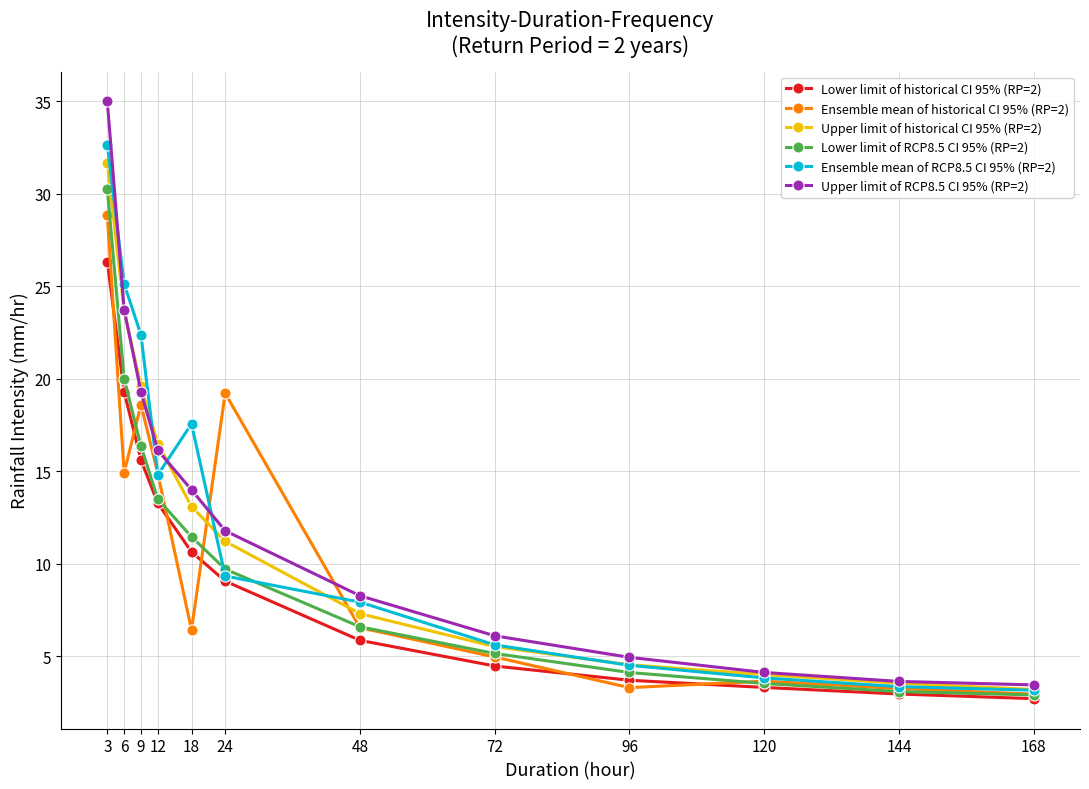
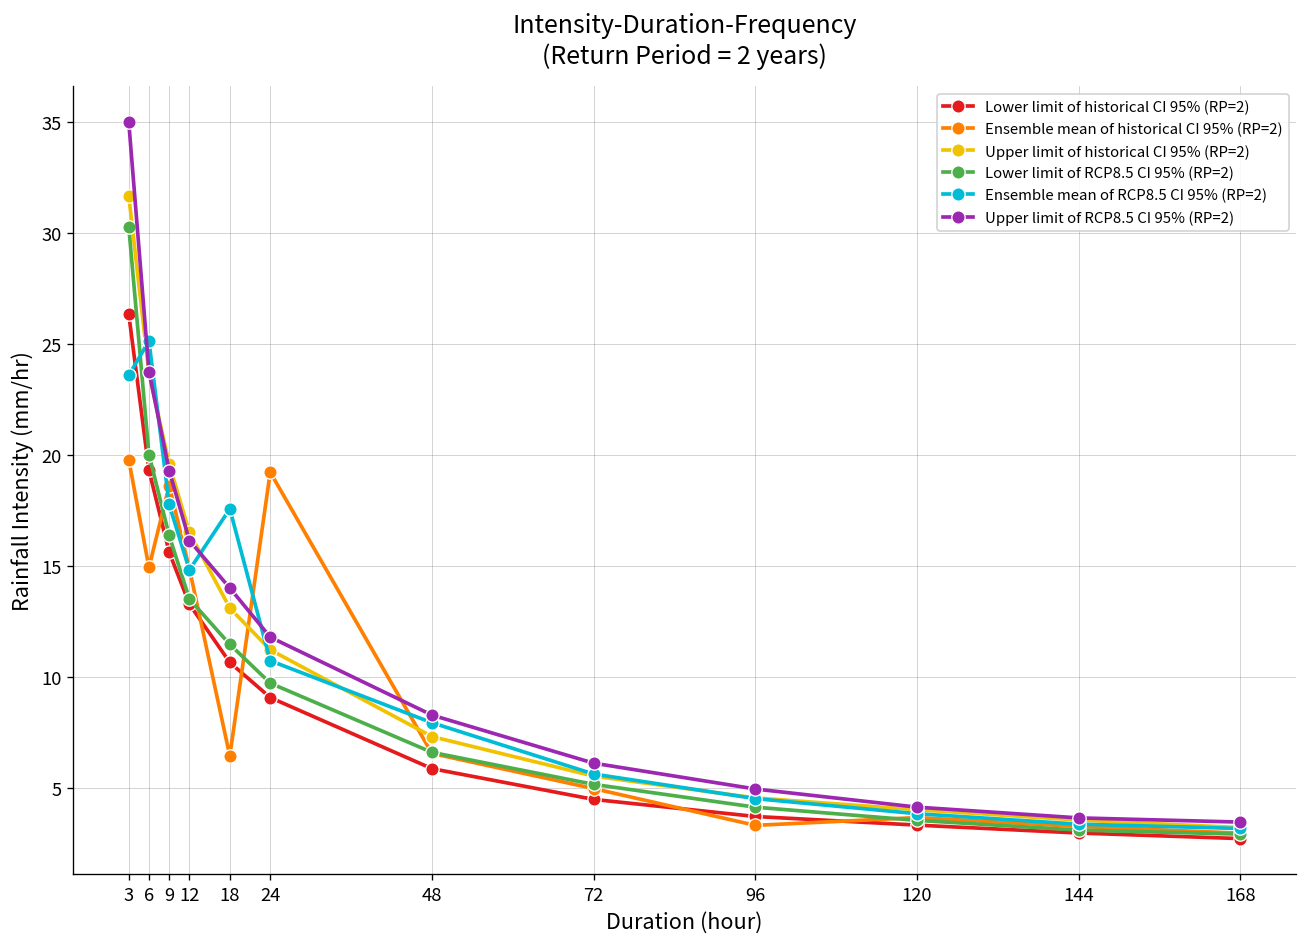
Ensemble mean of historical CI 95% (RP=2), 3: 28.9 -> 19.8
Ensemble mean of RCP8.5 CI 95% (RP=2), 3: 32.7 -> 23.6
Ensemble mean of RCP8.5 CI 95% (RP=2), 9: 22.4 -> 17.8
Ensemble mean of RCP8.5 CI 95% (RP=2), 24: 9.3 -> 10.7
